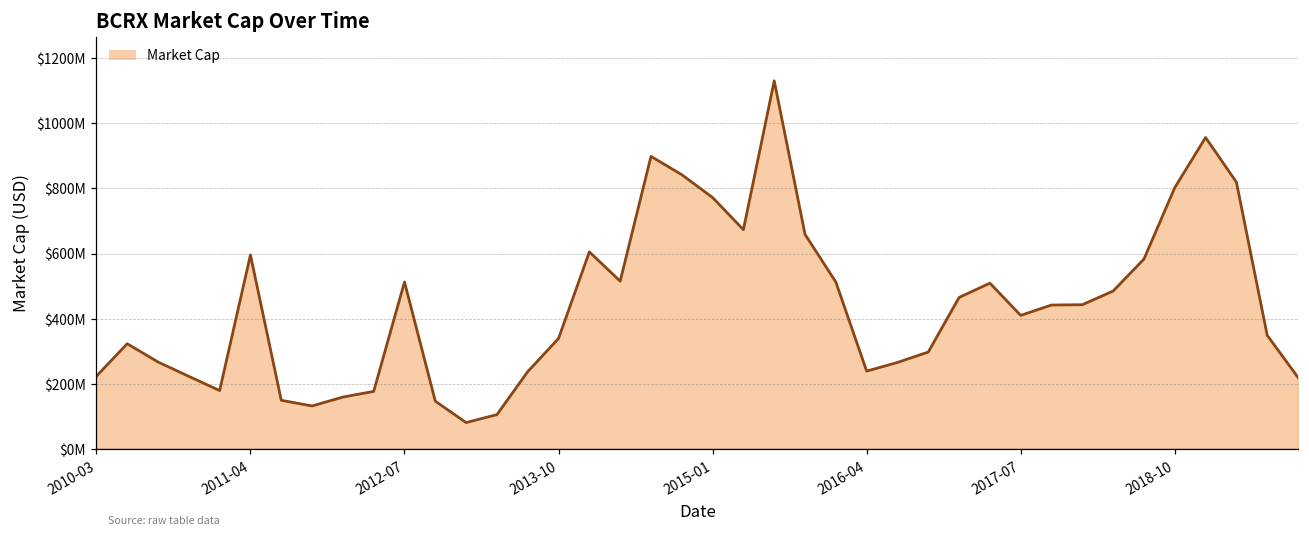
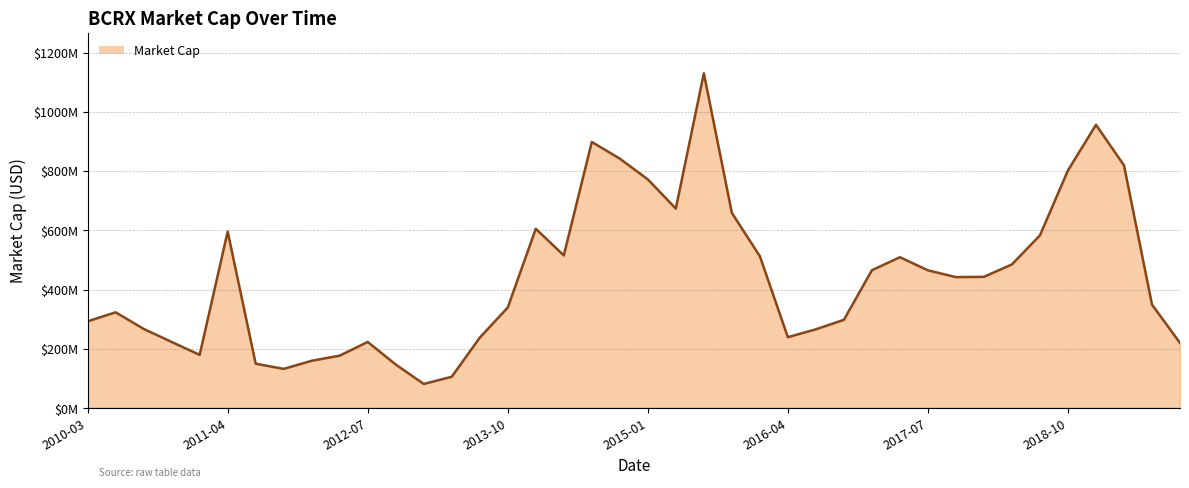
2010-03: $220000000 -> $290000000
2012-07: $510000000 -> $220000000
2017-07: $410000000 -> $470000000
